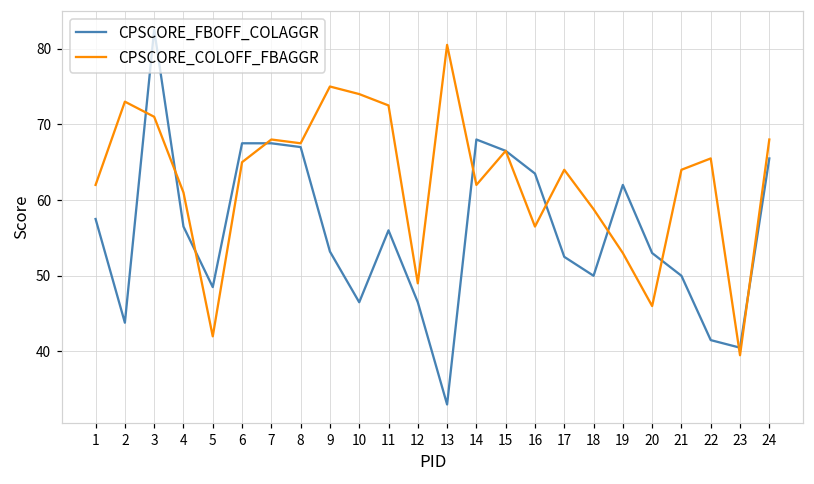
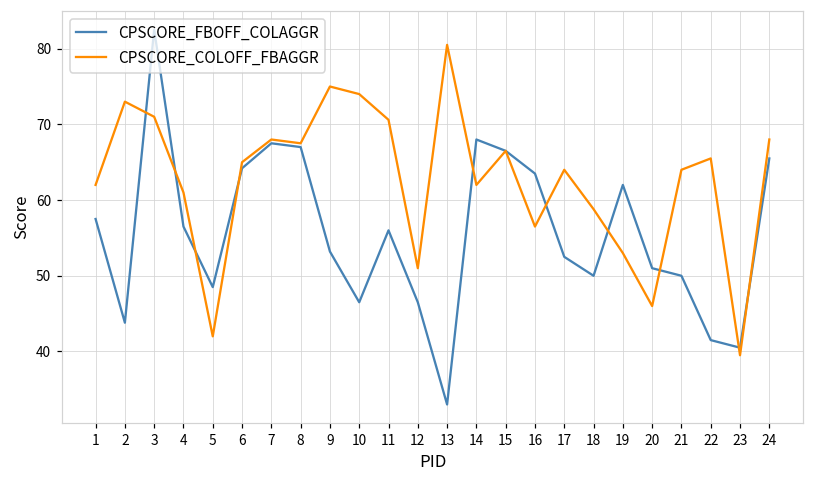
CPSCORE_FBOFF_COLAGGR, 6: 68 -> 64
CPSCORE_COLOFF_FBAGGR, 11: 73 -> 71
CPSCORE_COLOFF_FBAGGR, 12: 49 -> 51
CPSCORE_FBOFF_COLAGGR, 20: 53 -> 51
